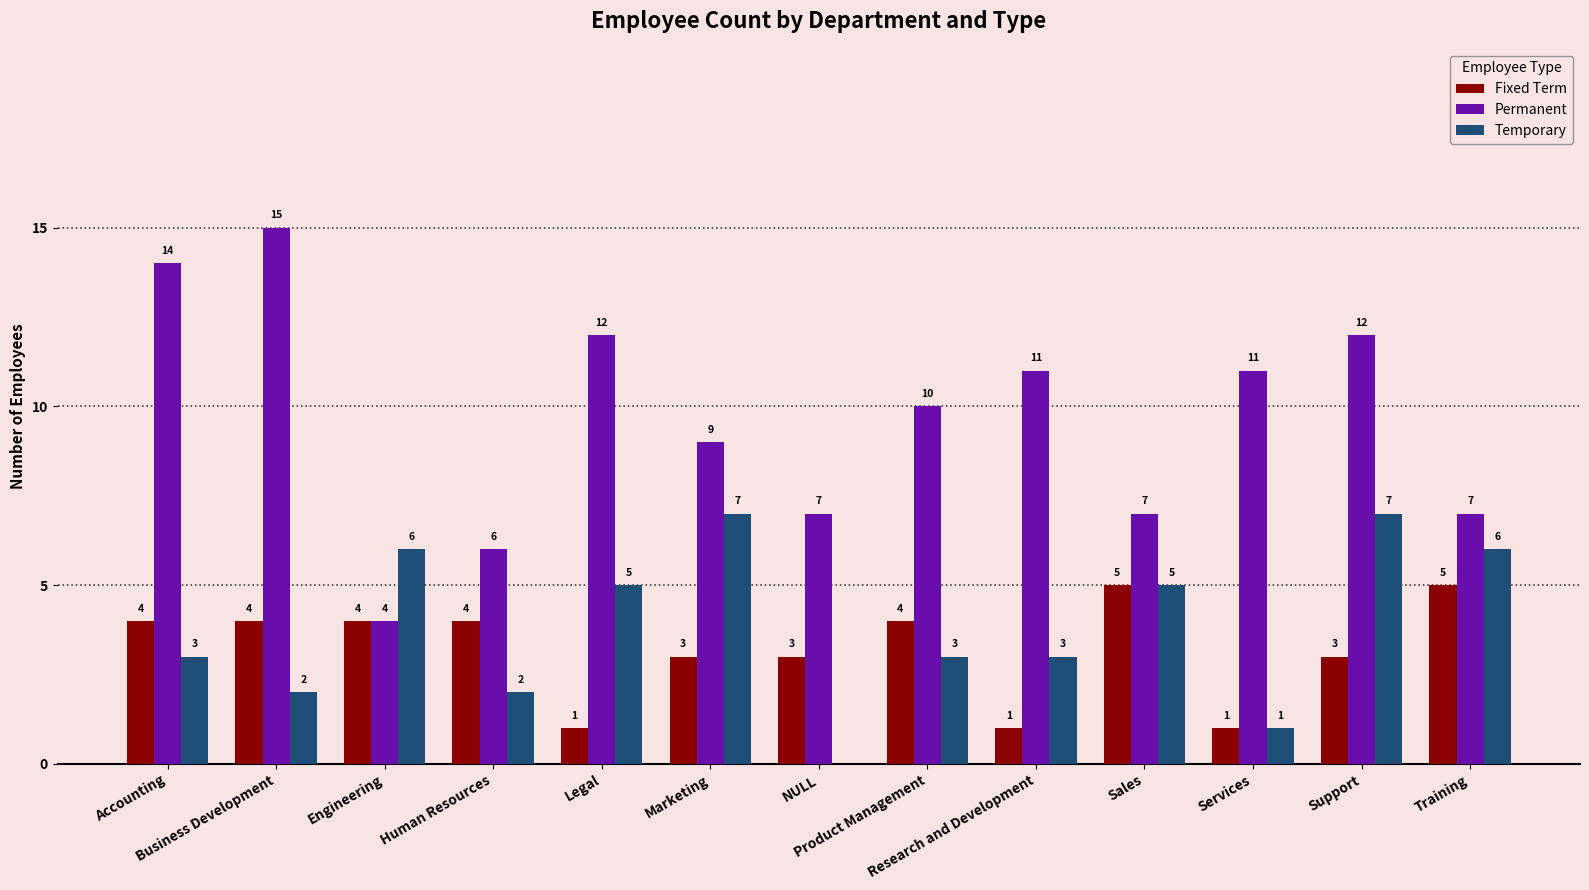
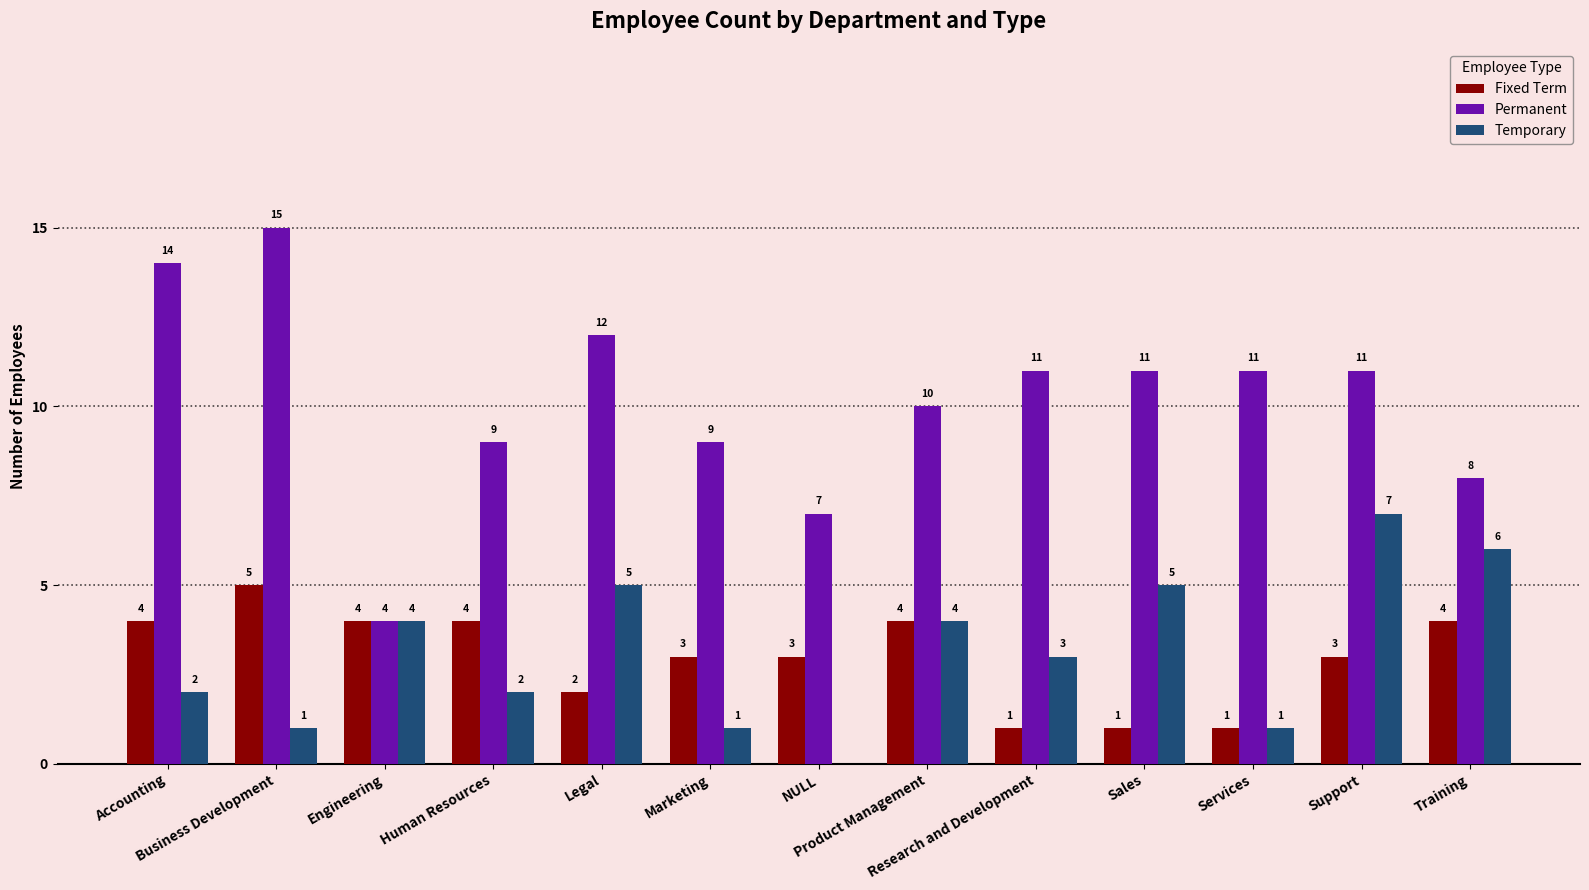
Temporary, Accounting: 3 -> 2
Fixed Term, Business Development: 4 -> 5
Temporary, Business Development: 2 -> 1
Temporary, Engineering: 6 -> 4
Permanent, Human Resources: 6 -> 9
Fixed Term, Legal: 1 -> 2
Temporary, Marketing: 7 -> 1
Temporary, Product Management: 3 -> 4
Fixed Term, Sales: 5 -> 1
Permanent, Sales: 7 -> 11
Permanent, Support: 12 -> 11
Fixed Term, Training: 5 -> 4
Permanent, Training: 7 -> 8
